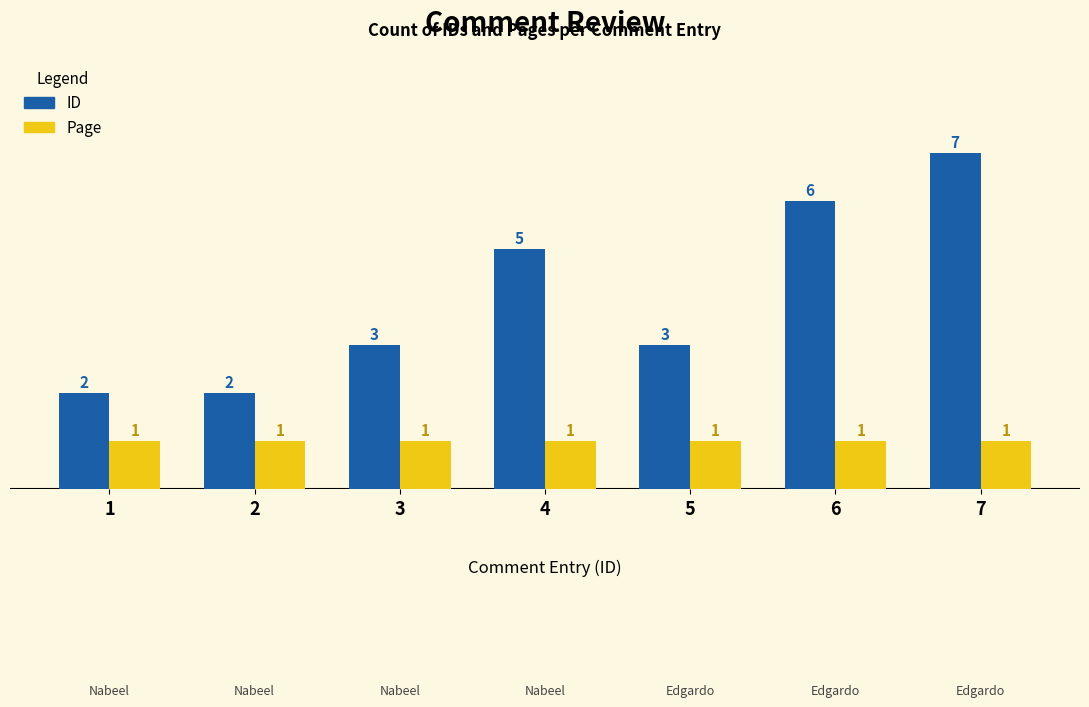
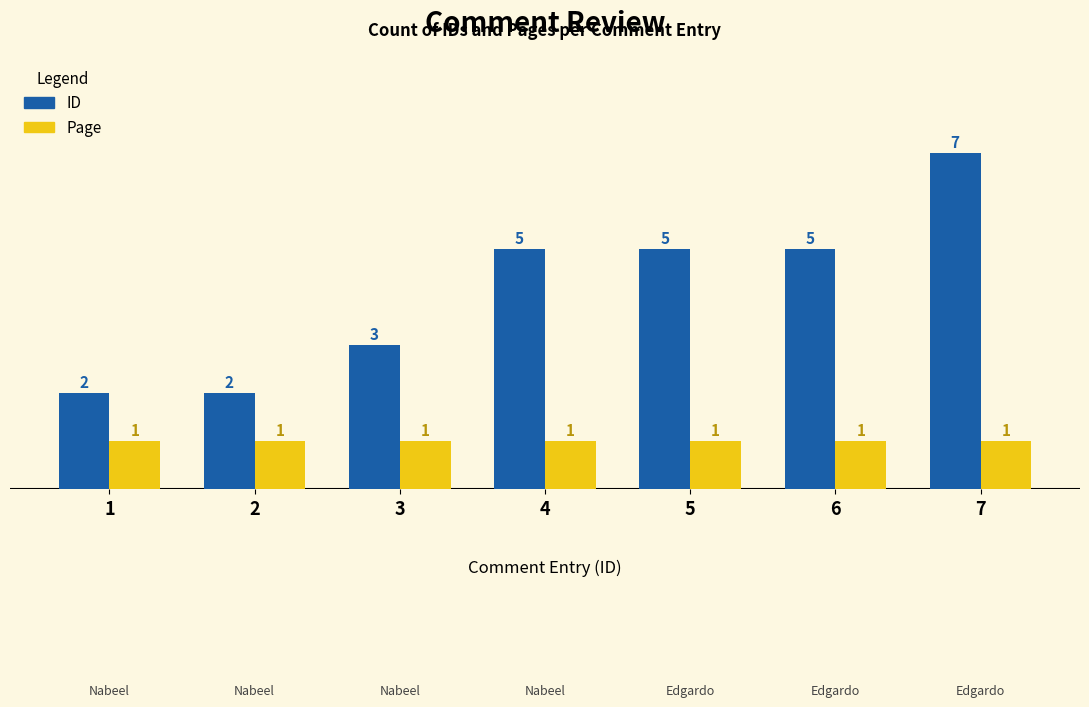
ID, 5: 3 -> 5
ID, 6: 6 -> 5
